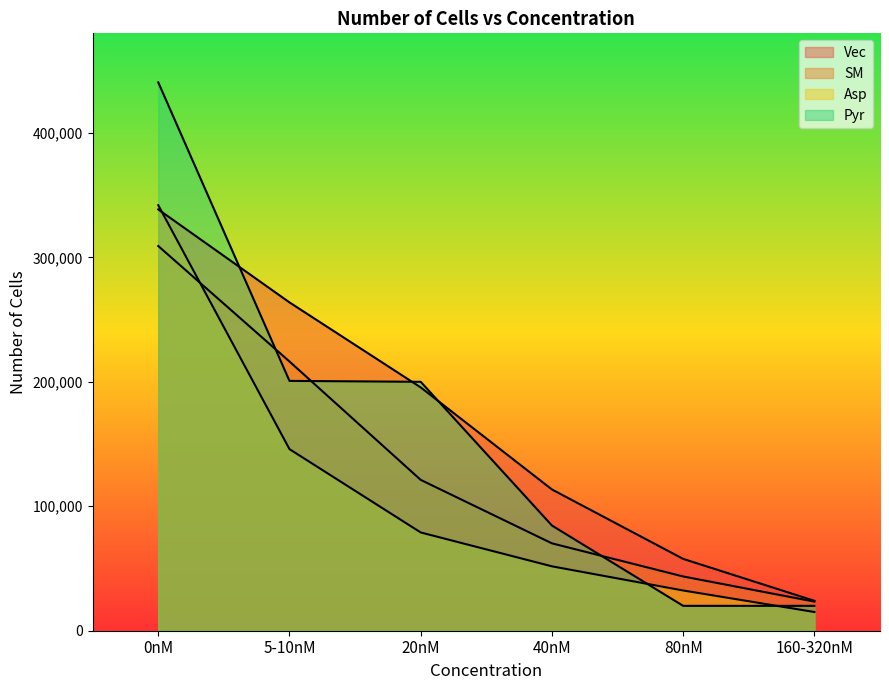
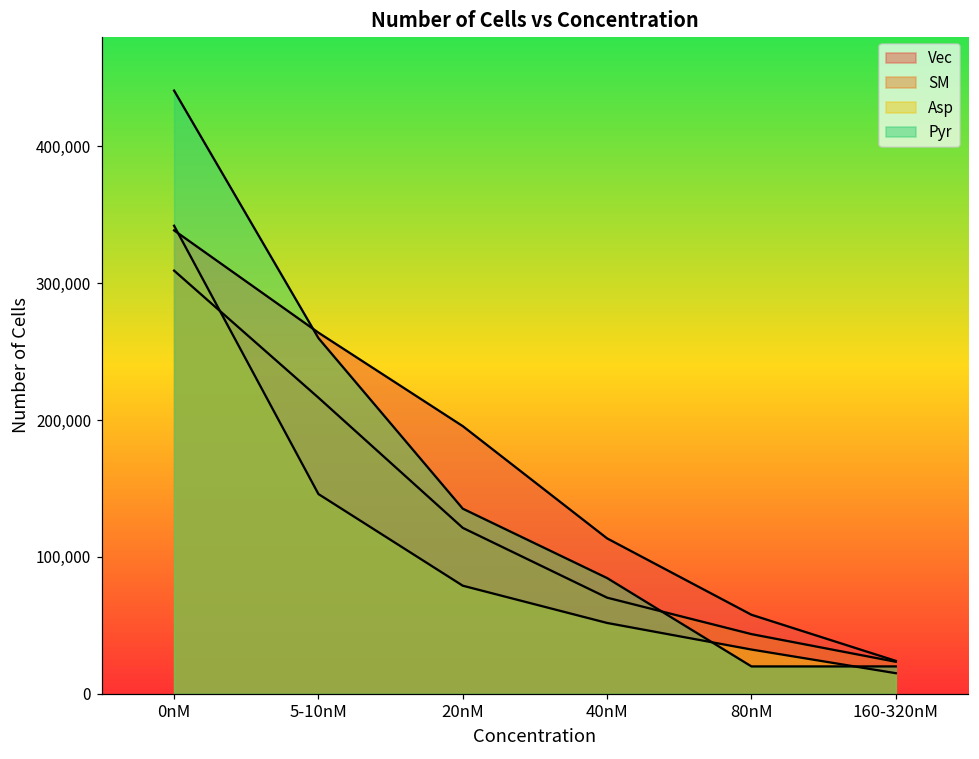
Pyr, 5-10nM: 201,000 -> 260,000
Pyr, 20nM: 200,000 -> 135,000
